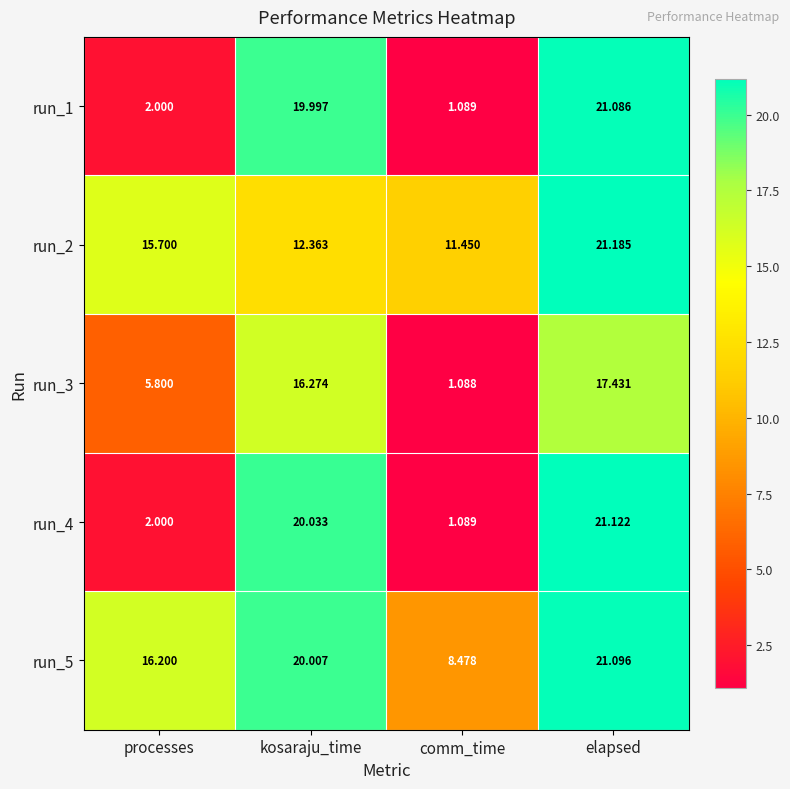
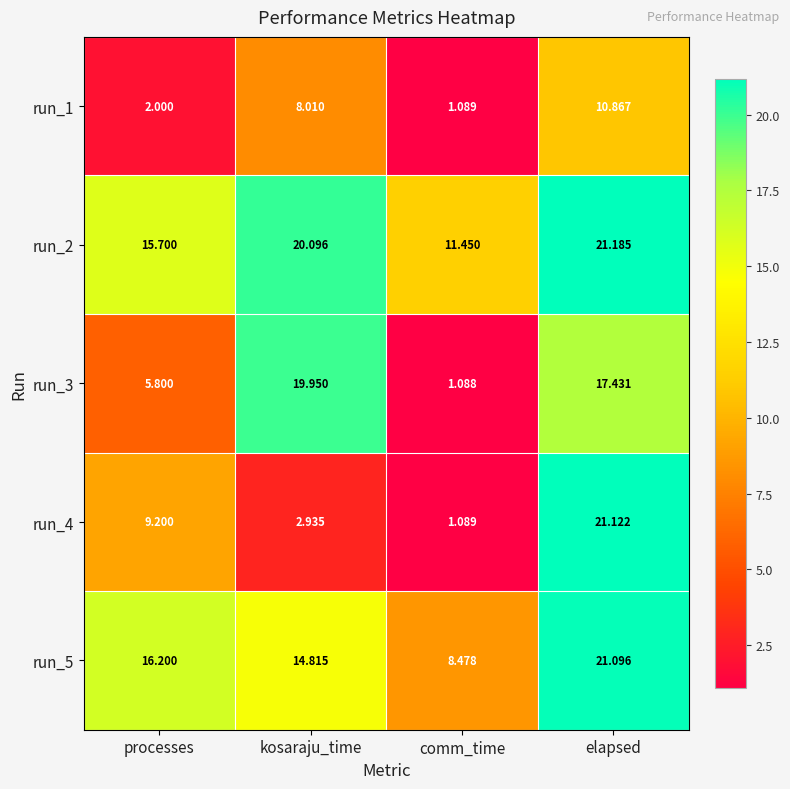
run_1, kosaraju_time: 19.997 -> 8.010
run_1, elapsed: 21.086 -> 10.867
run_2, kosaraju_time: 12.363 -> 20.096
run_3, kosaraju_time: 16.274 -> 19.950
run_4, processes: 2.000 -> 9.200
run_4, kosaraju_time: 20.033 -> 2.935
run_5, kosaraju_time: 20.007 -> 14.815
